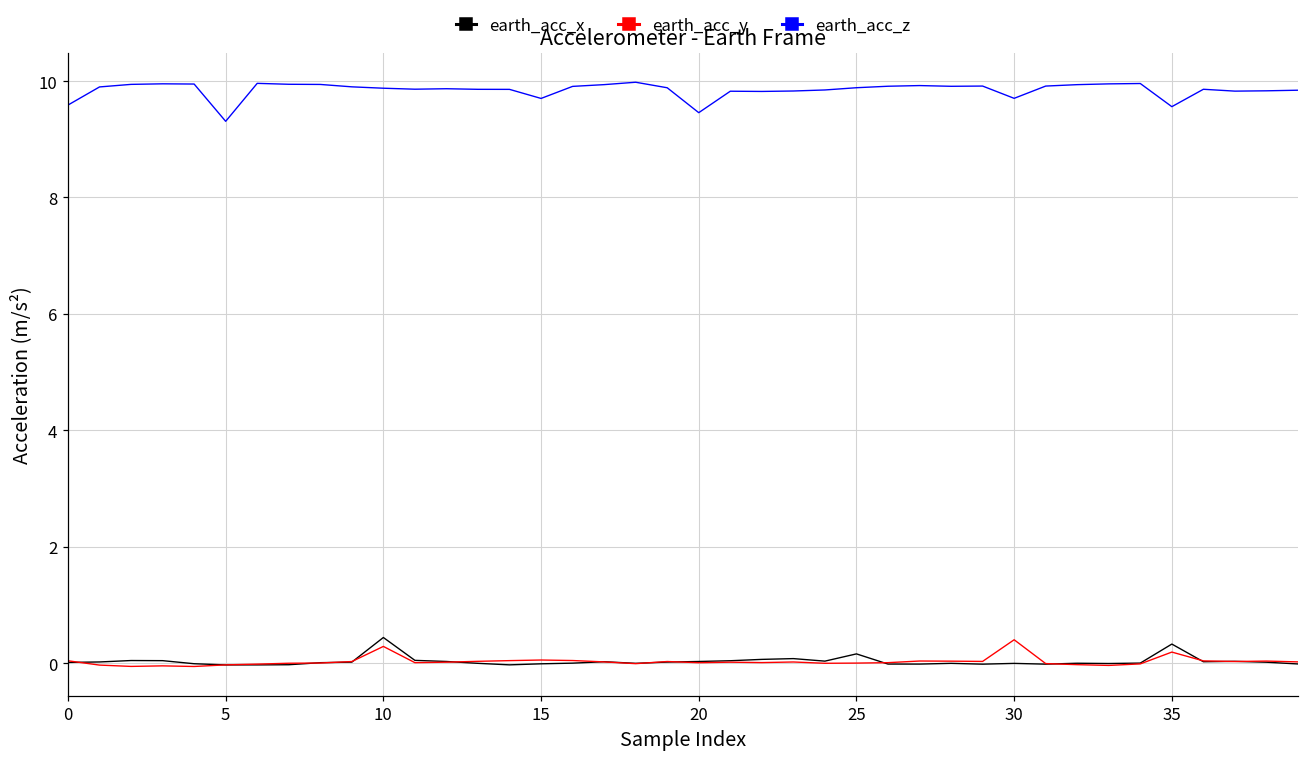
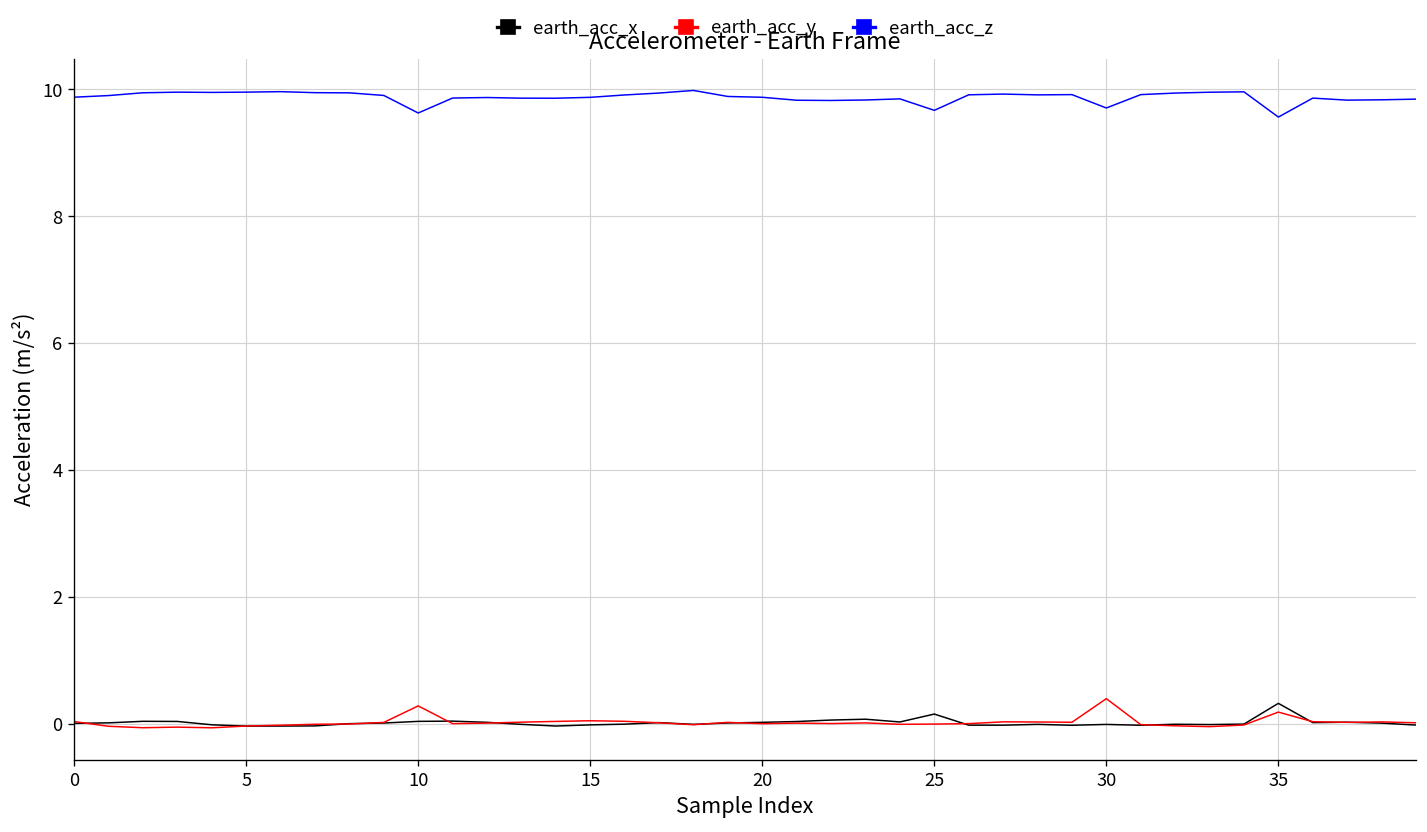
earth_acc_z, 0: 9.6 -> 9.9
earth_acc_z, 5: 9.3 -> 10.0
earth_acc_x, 10: 0.4 -> 0.0
earth_acc_z, 10: 9.9 -> 9.6
earth_acc_z, 15: 9.7 -> 9.9
earth_acc_z, 20: 9.5 -> 9.9
earth_acc_z, 25: 9.9 -> 9.7
